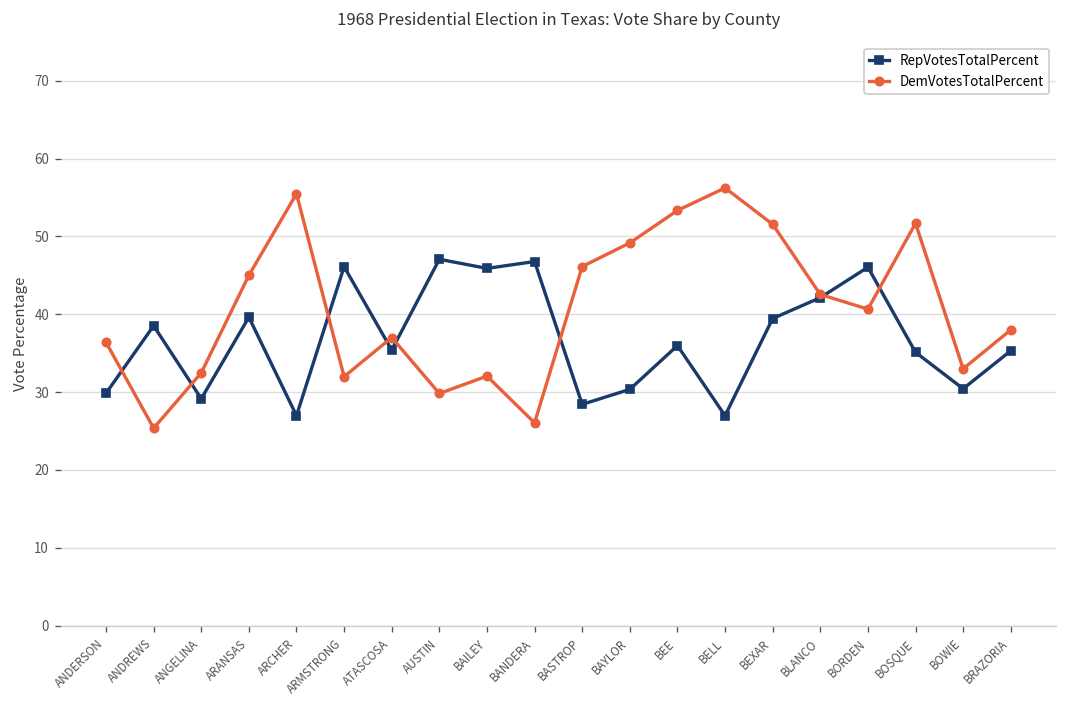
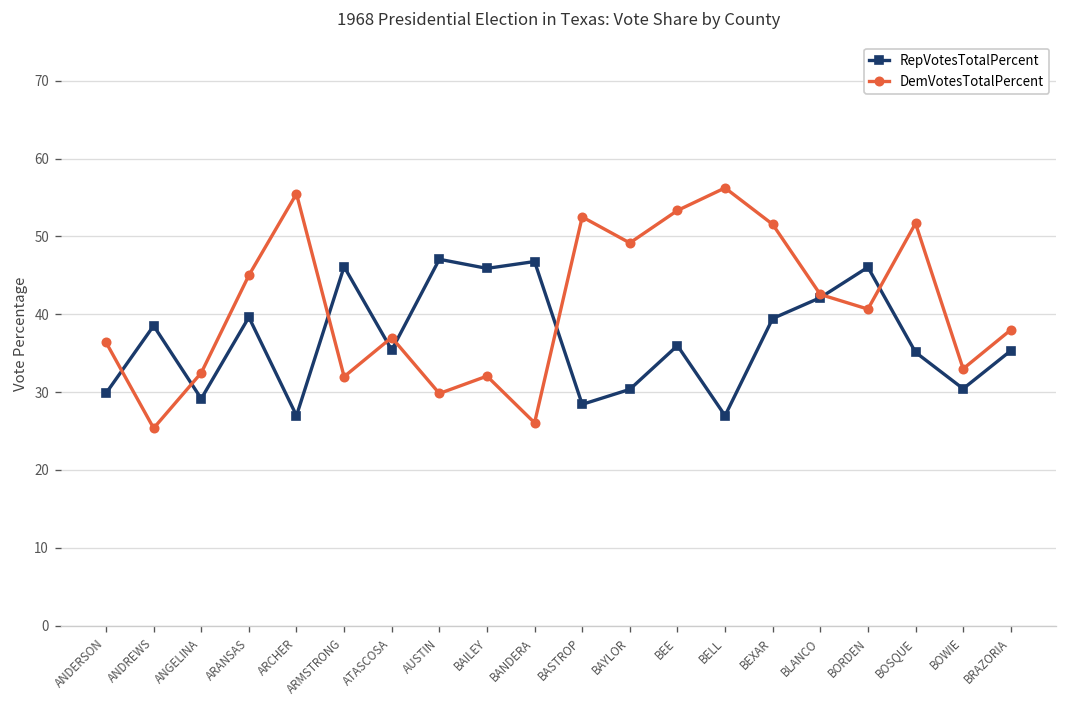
DemVotesTotalPercent, BASTROP: 46 -> 53
